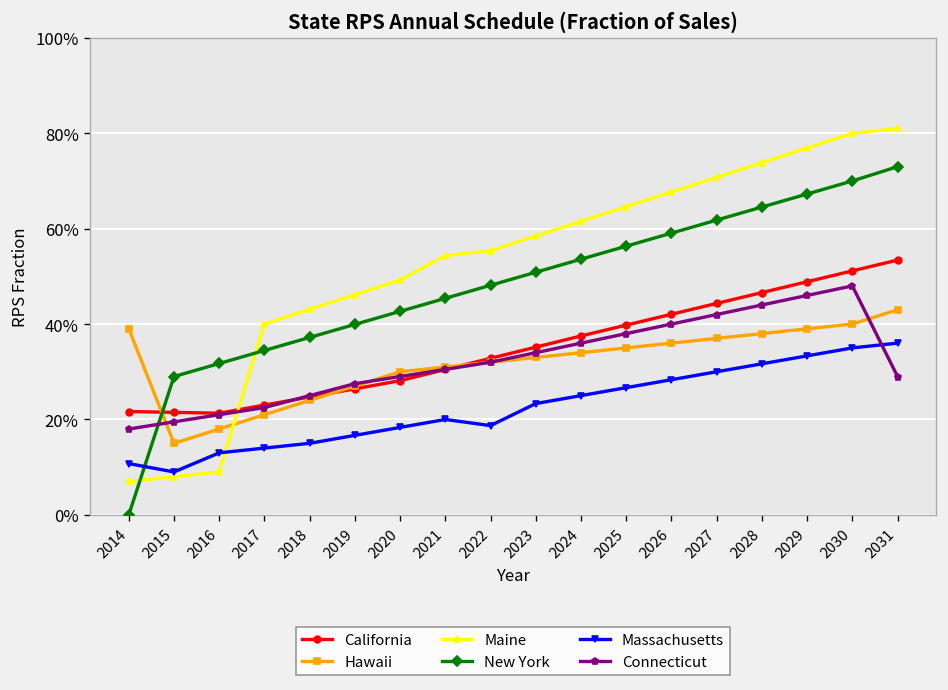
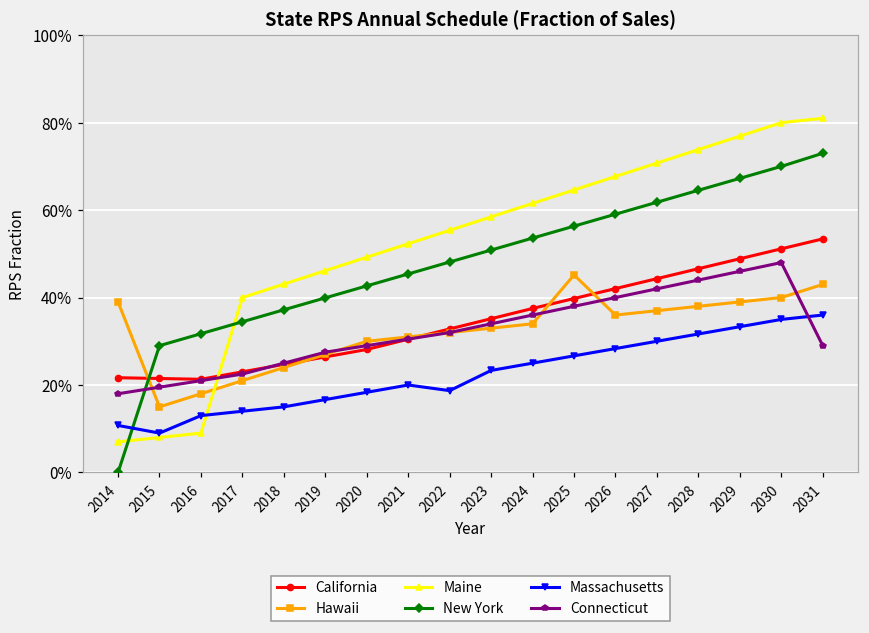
Maine, 2021: 54% -> 52%
Hawaii, 2025: 35% -> 45%
